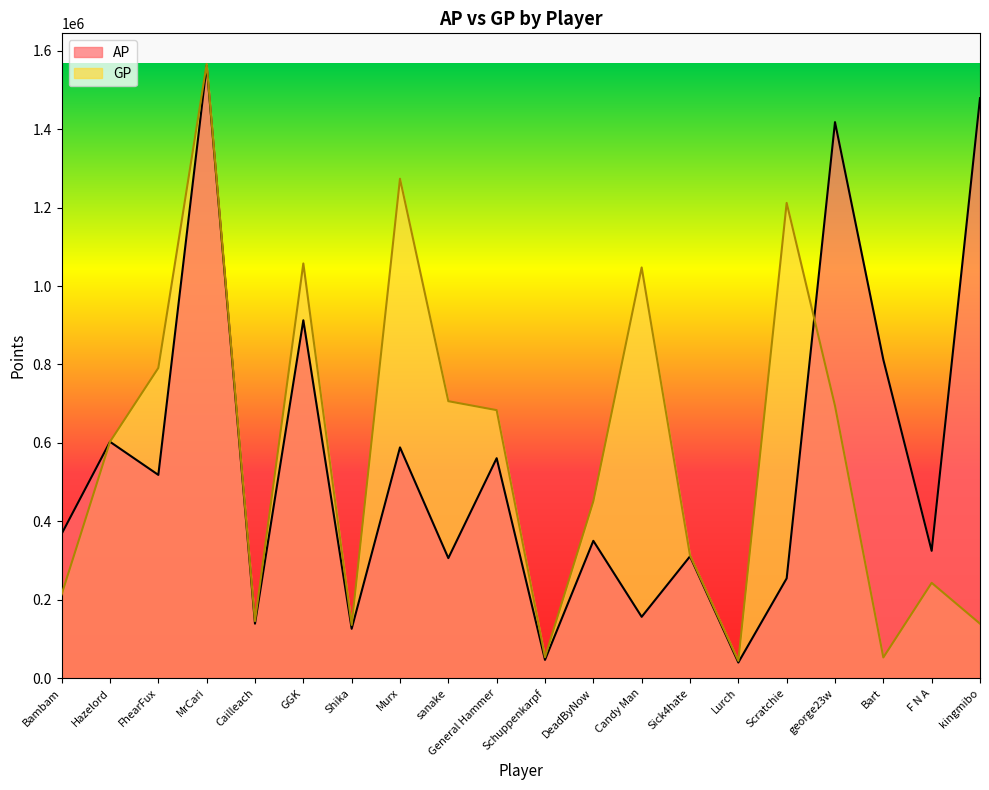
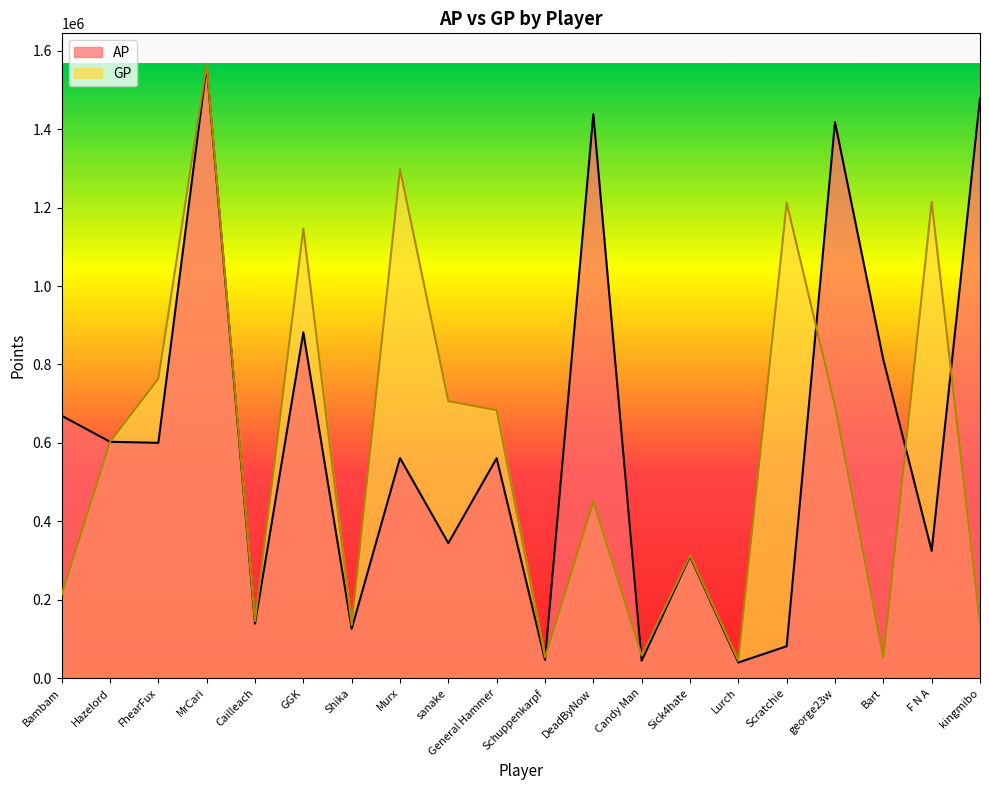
AP, Bambam: 370000 -> 670000
AP, FhearFux: 520000 -> 600000
GP, FhearFux: 790000 -> 760000
AP, GGK: 910000 -> 880000
GP, GGK: 1060000 -> 1150000
AP, Murx: 590000 -> 560000
GP, Murx: 1270000 -> 1300000
AP, sanake: 310000 -> 340000
AP, DeadByNow: 350000 -> 1440000
AP, Candy Man: 160000 -> 40000
GP, Candy Man: 1050000 -> 60000
AP, Scratchie: 250000 -> 80000
GP, F N A: 240000 -> 1220000
